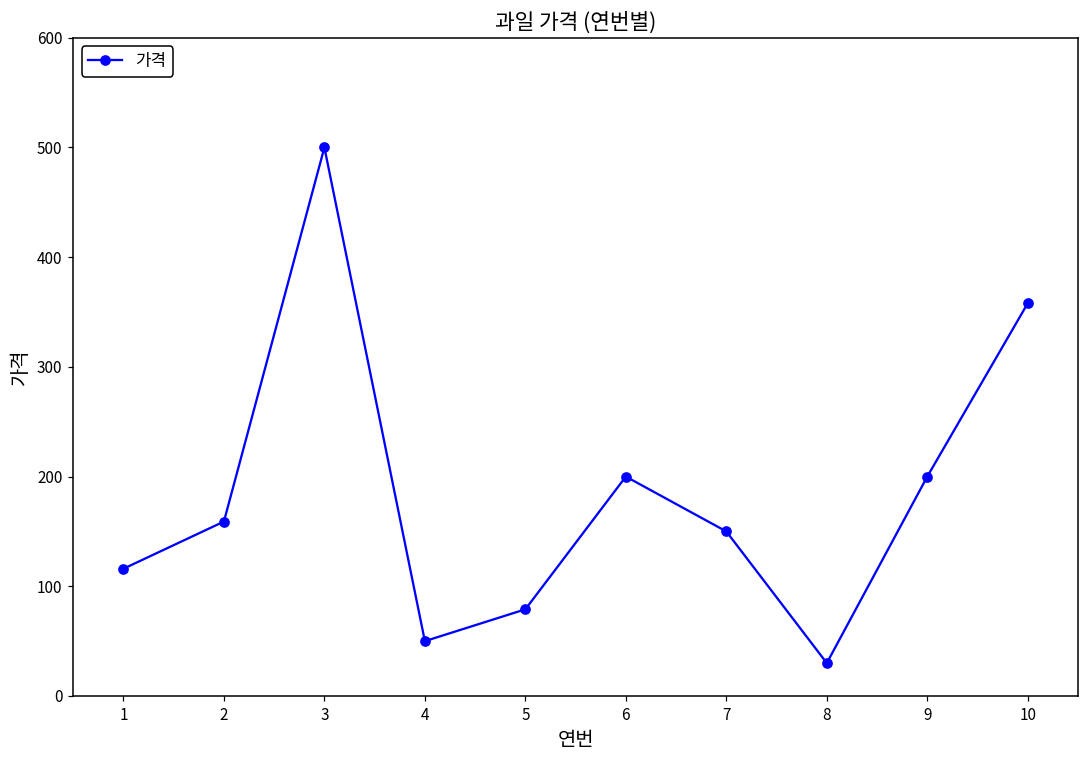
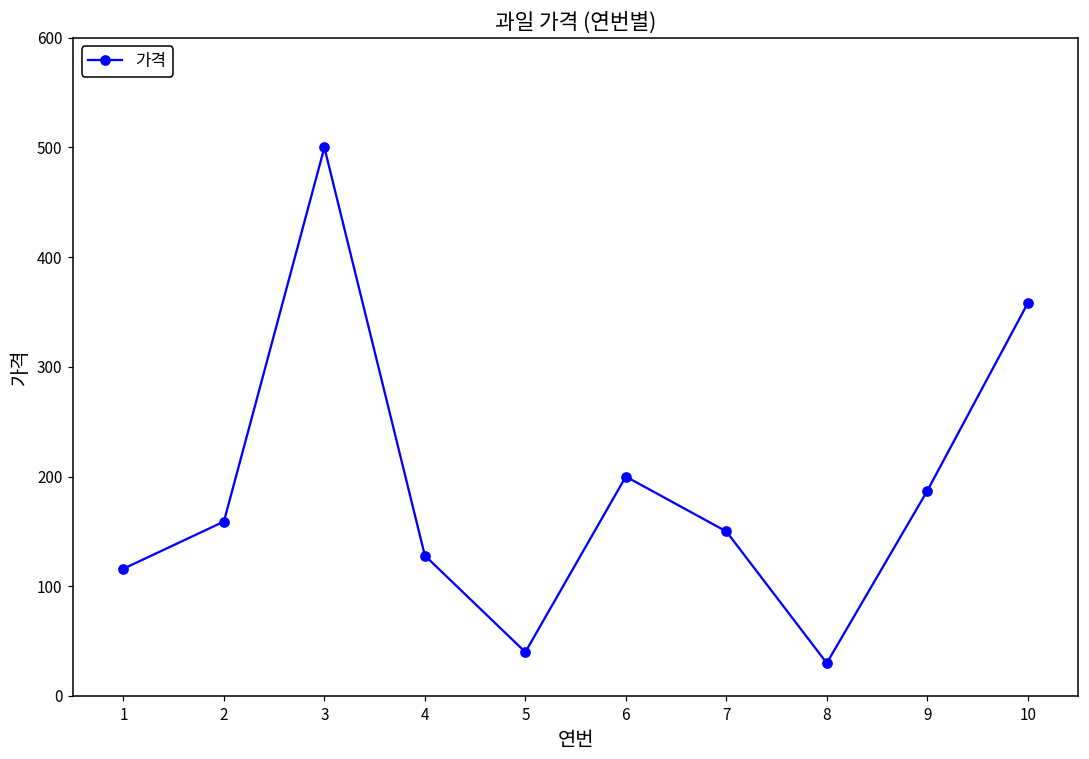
4: 50 -> 130
5: 80 -> 40
9: 200 -> 190
